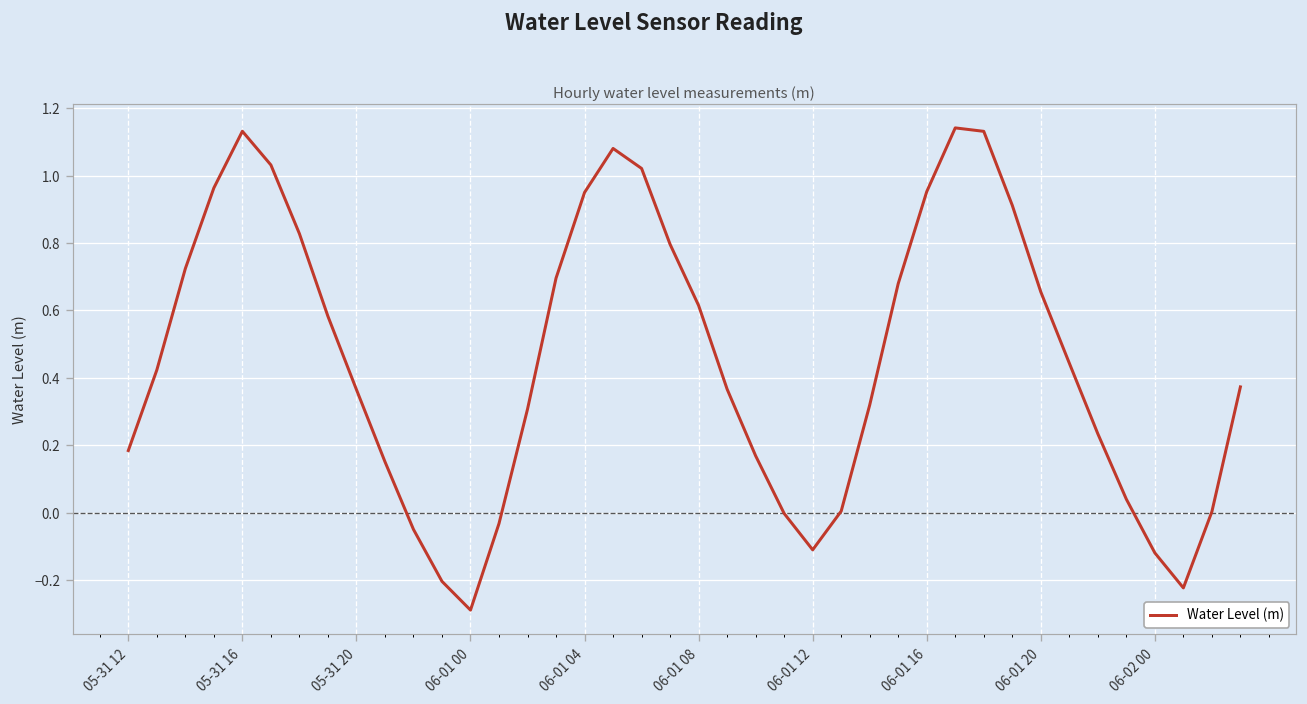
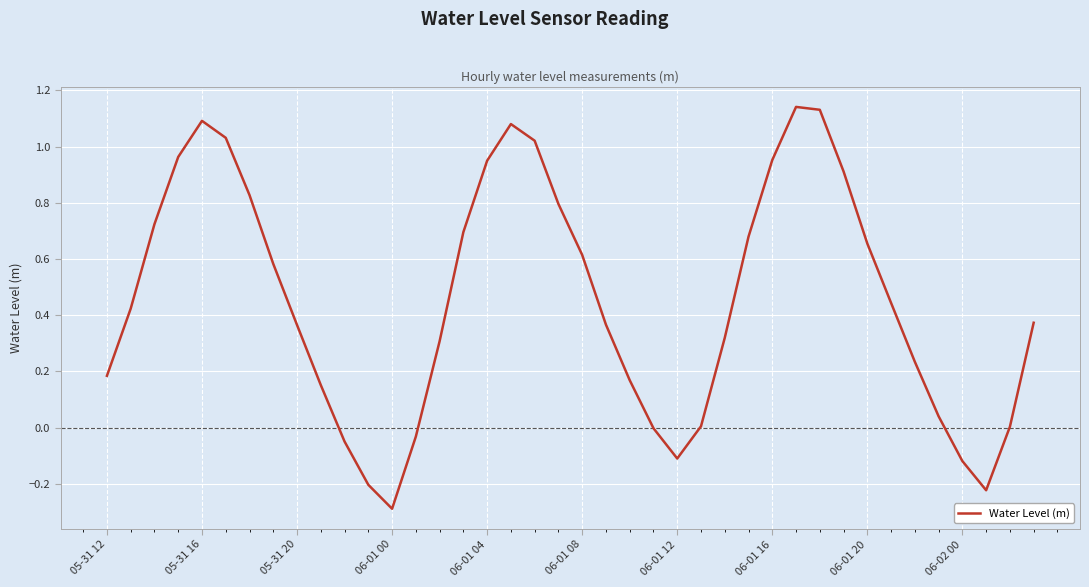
05-31 16: 1.13 -> 1.09
